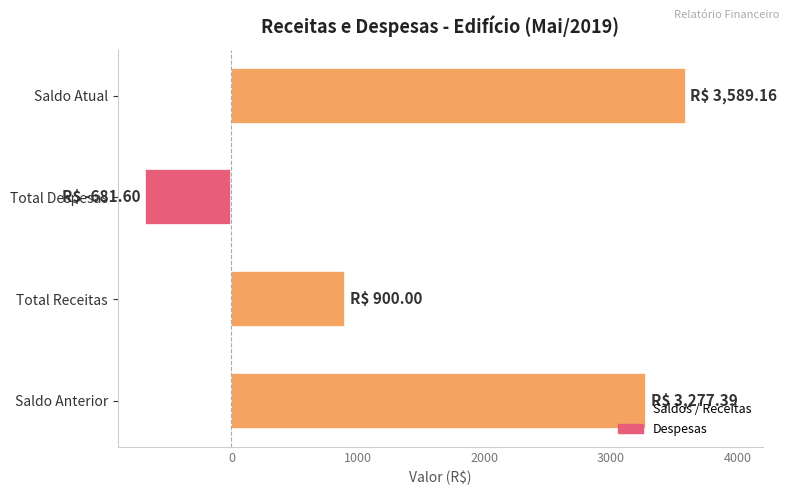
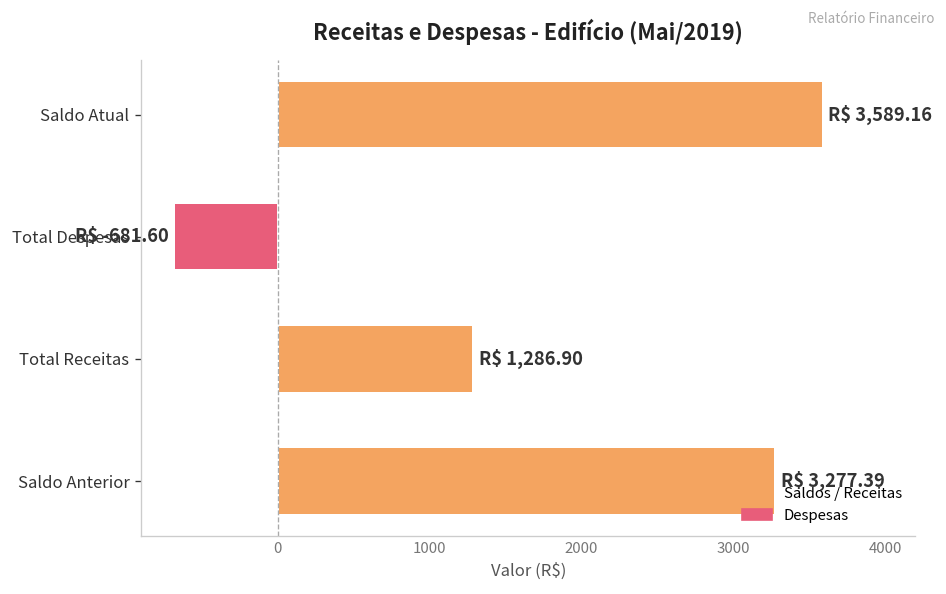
Total Receitas: 900.00 -> 1,286.90
